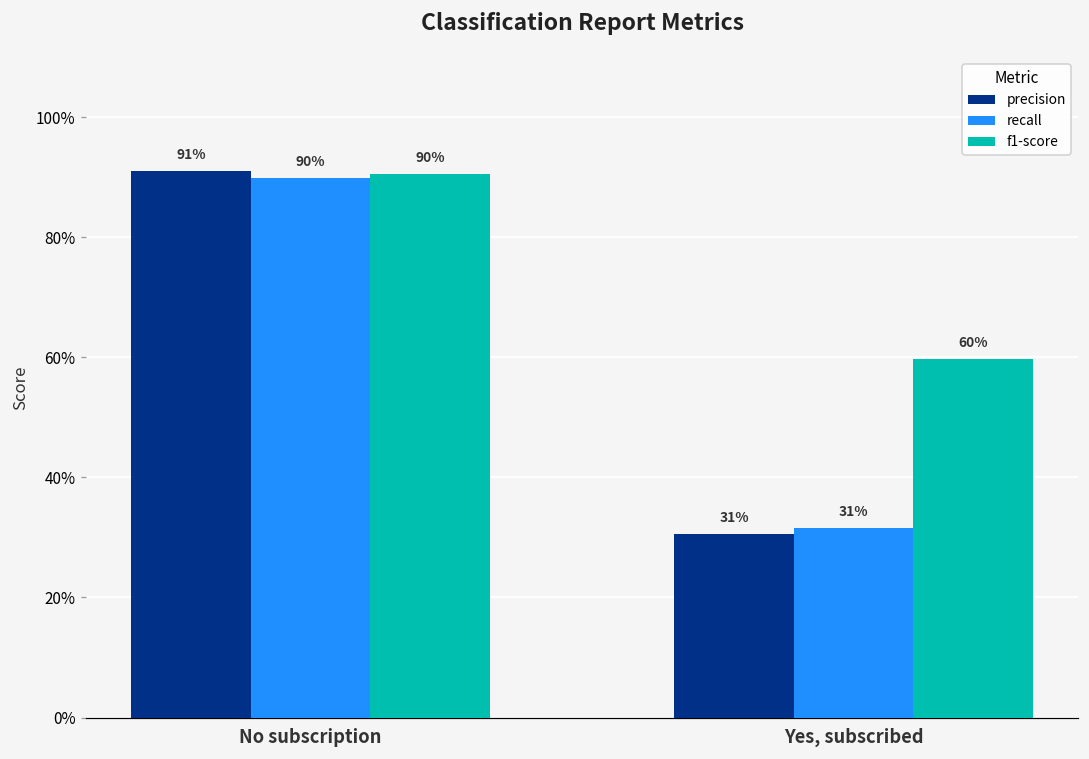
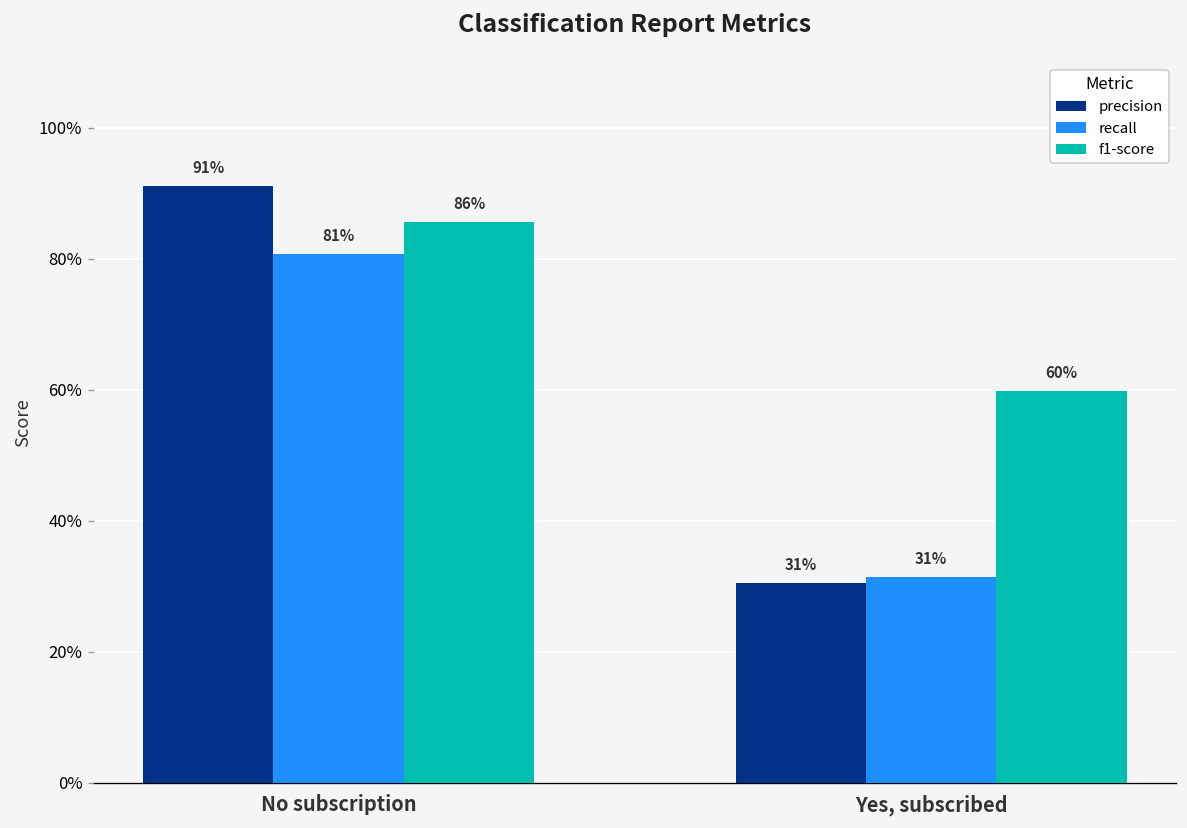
recall, No subscription: 90% -> 81%
f1-score, No subscription: 90% -> 86%
